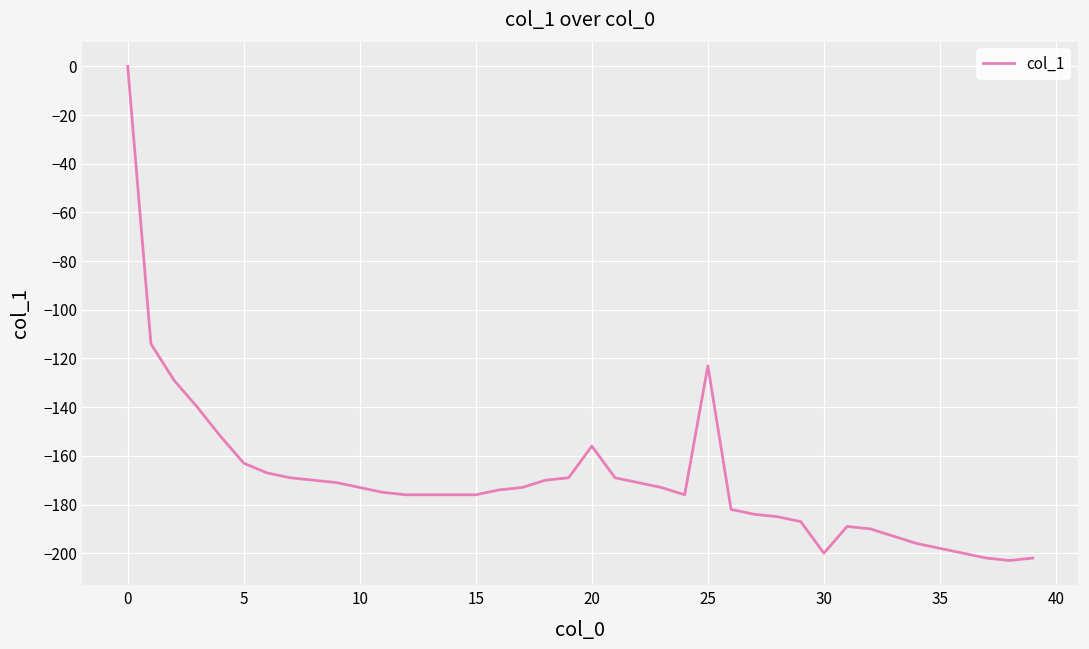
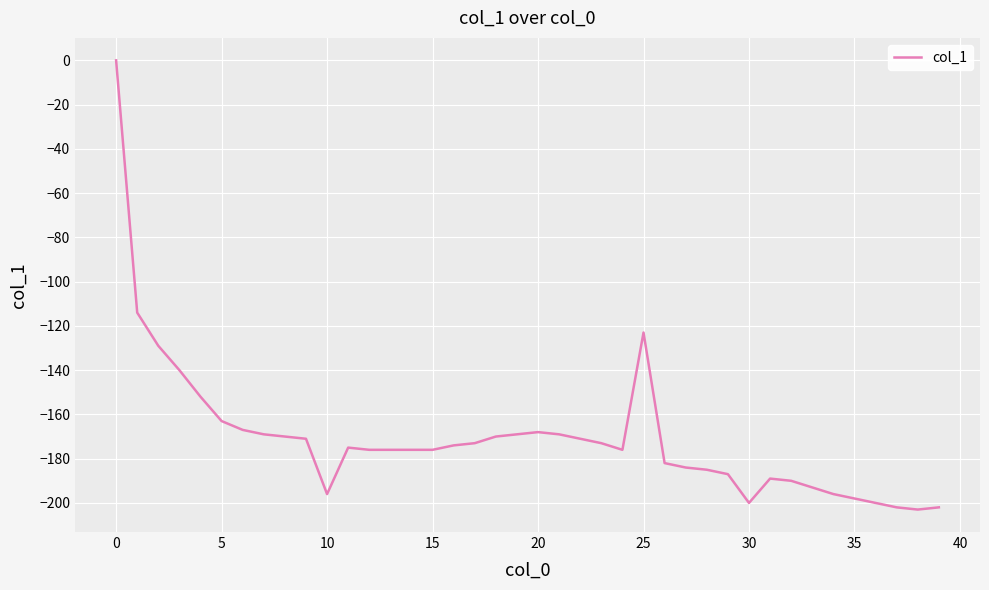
10: -173 -> -196
20: -156 -> -168
